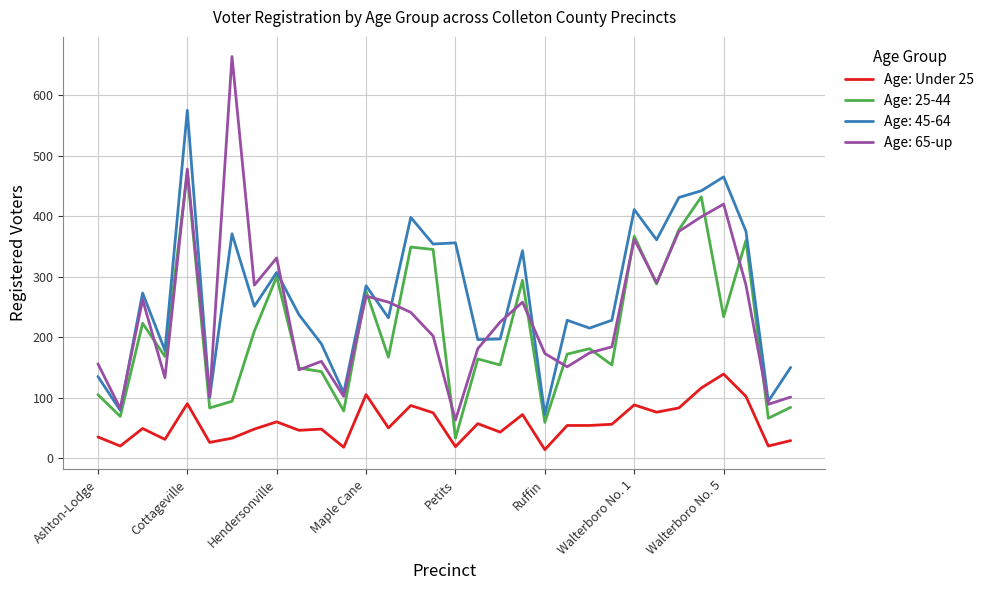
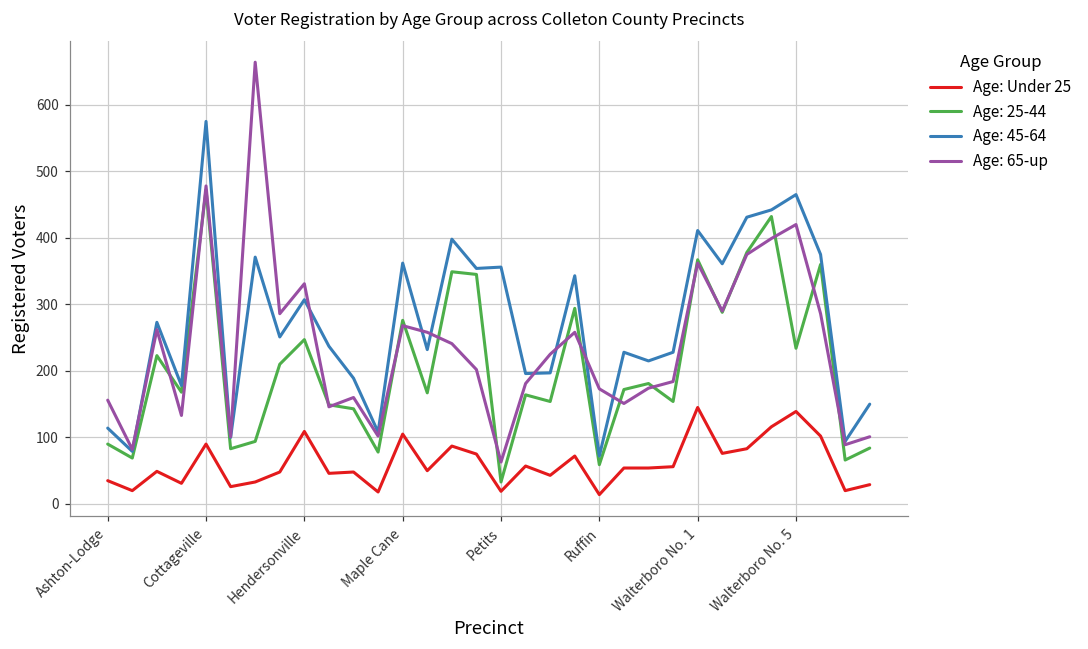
Age: 25-44, Ashton-Lodge: 110 -> 90
Age: 45-64, Ashton-Lodge: 140 -> 110
Age: Under 25, Hendersonville: 60 -> 110
Age: 25-44, Hendersonville: 300 -> 250
Age: 45-64, Maple Cane: 290 -> 360
Age: Under 25, Walterboro No. 1: 90 -> 150
